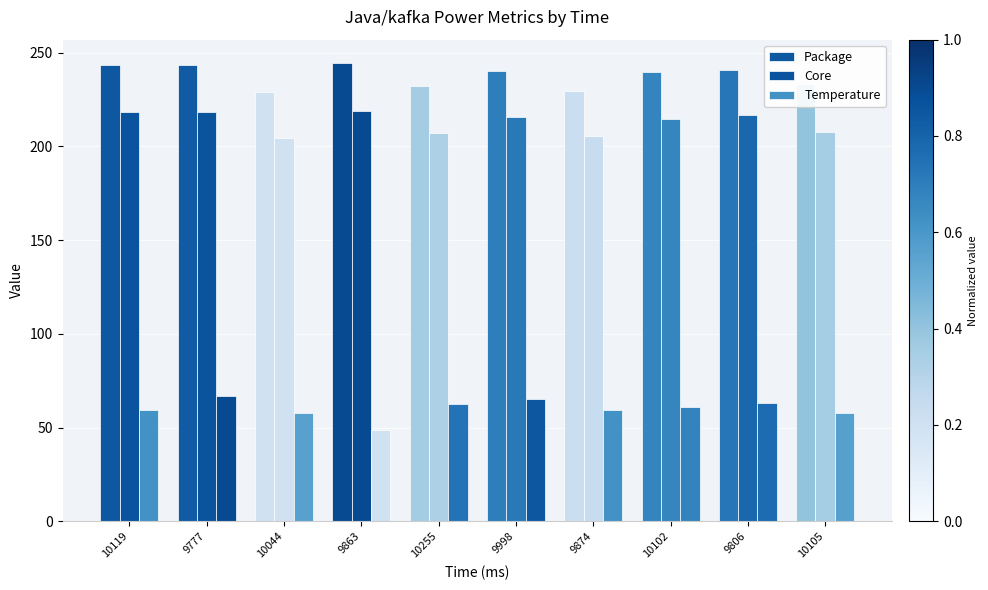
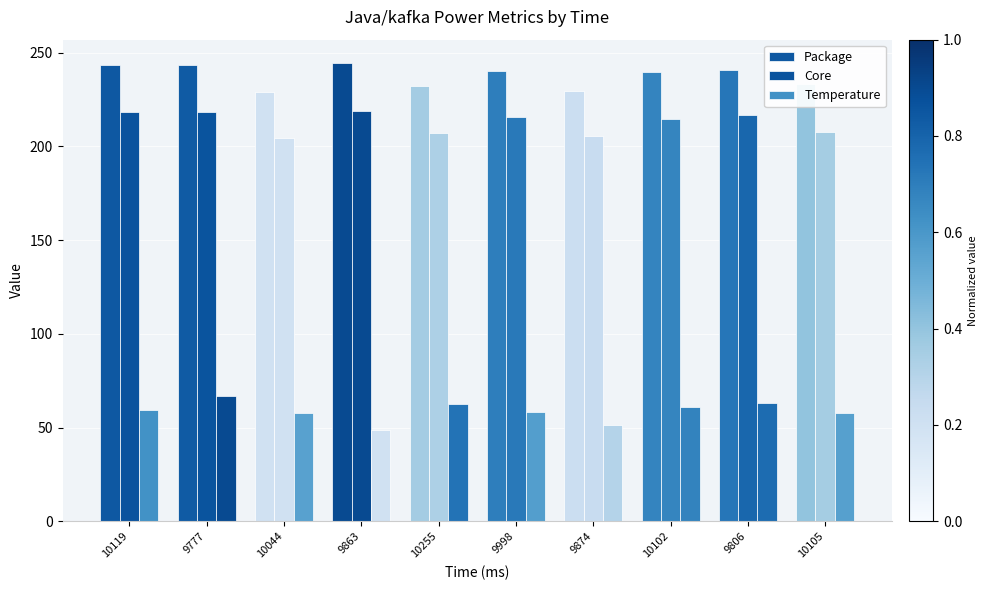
Temperature, 9998: 65 -> 58
Temperature, 9874: 60 -> 51
